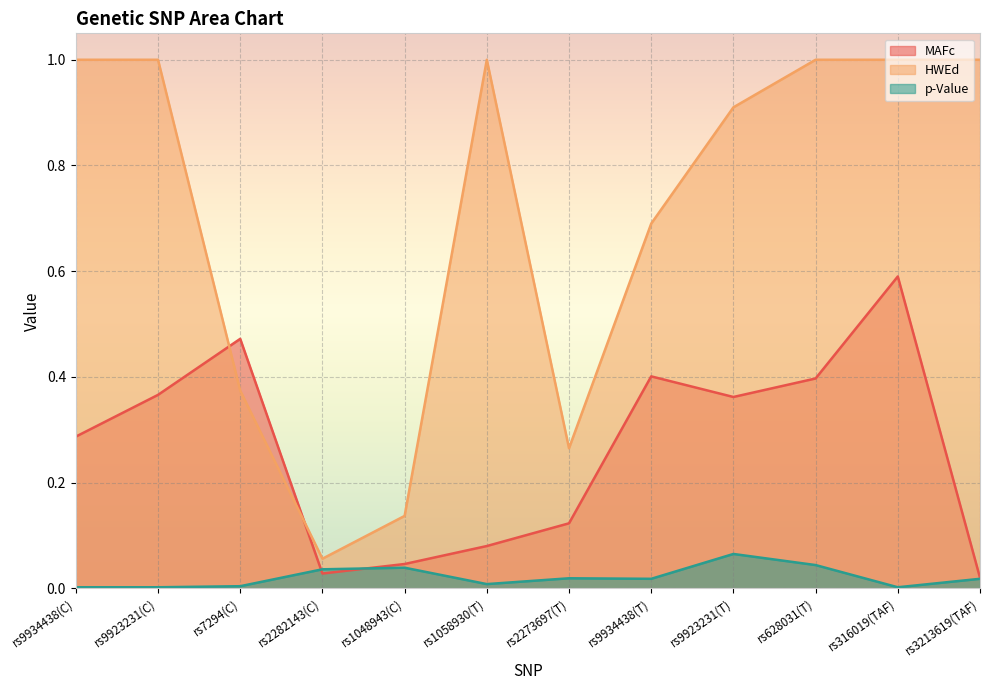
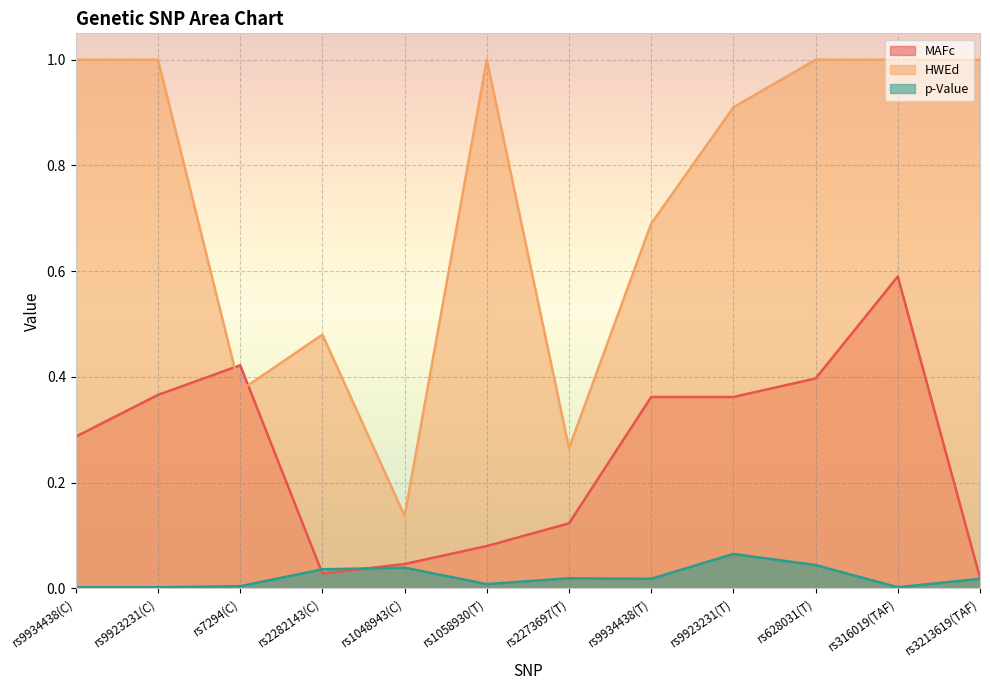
MAFc, rs7294(C): 0.47 -> 0.42
HWEd, rs2282143(C): 0.06 -> 0.48
MAFc, rs9934438(T): 0.40 -> 0.36
